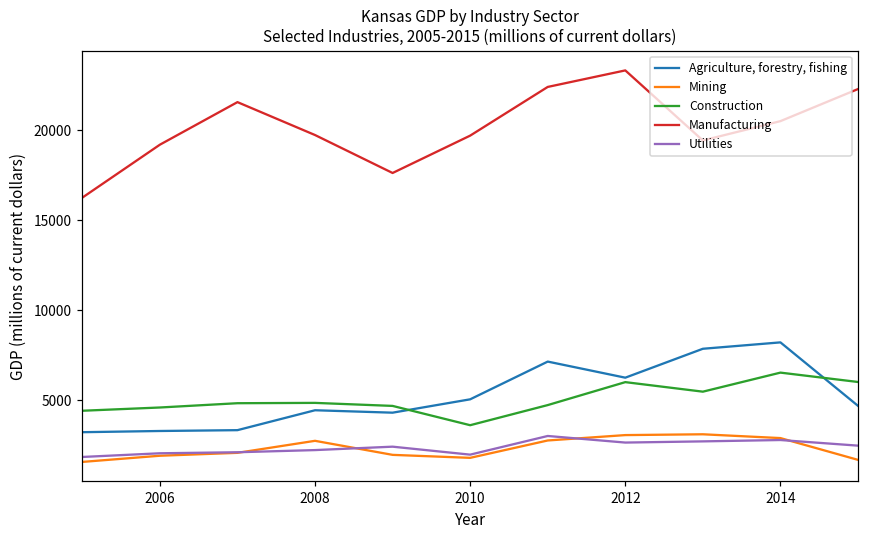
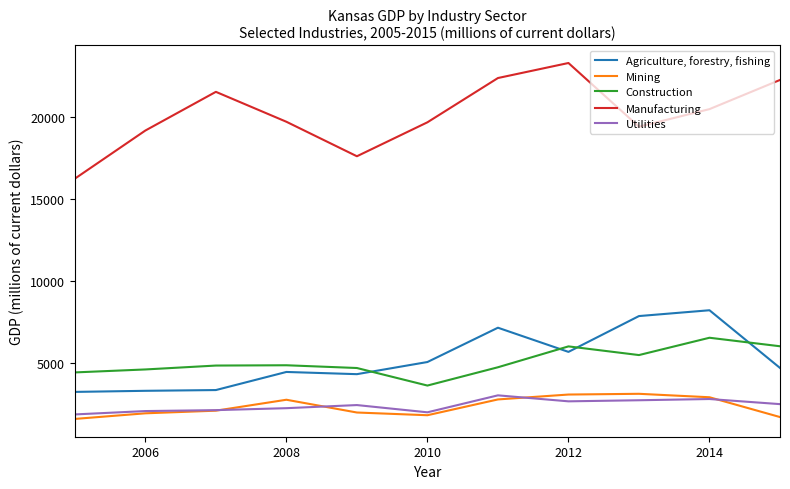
Agriculture, forestry, fishing, 2012: 6200 -> 5700
